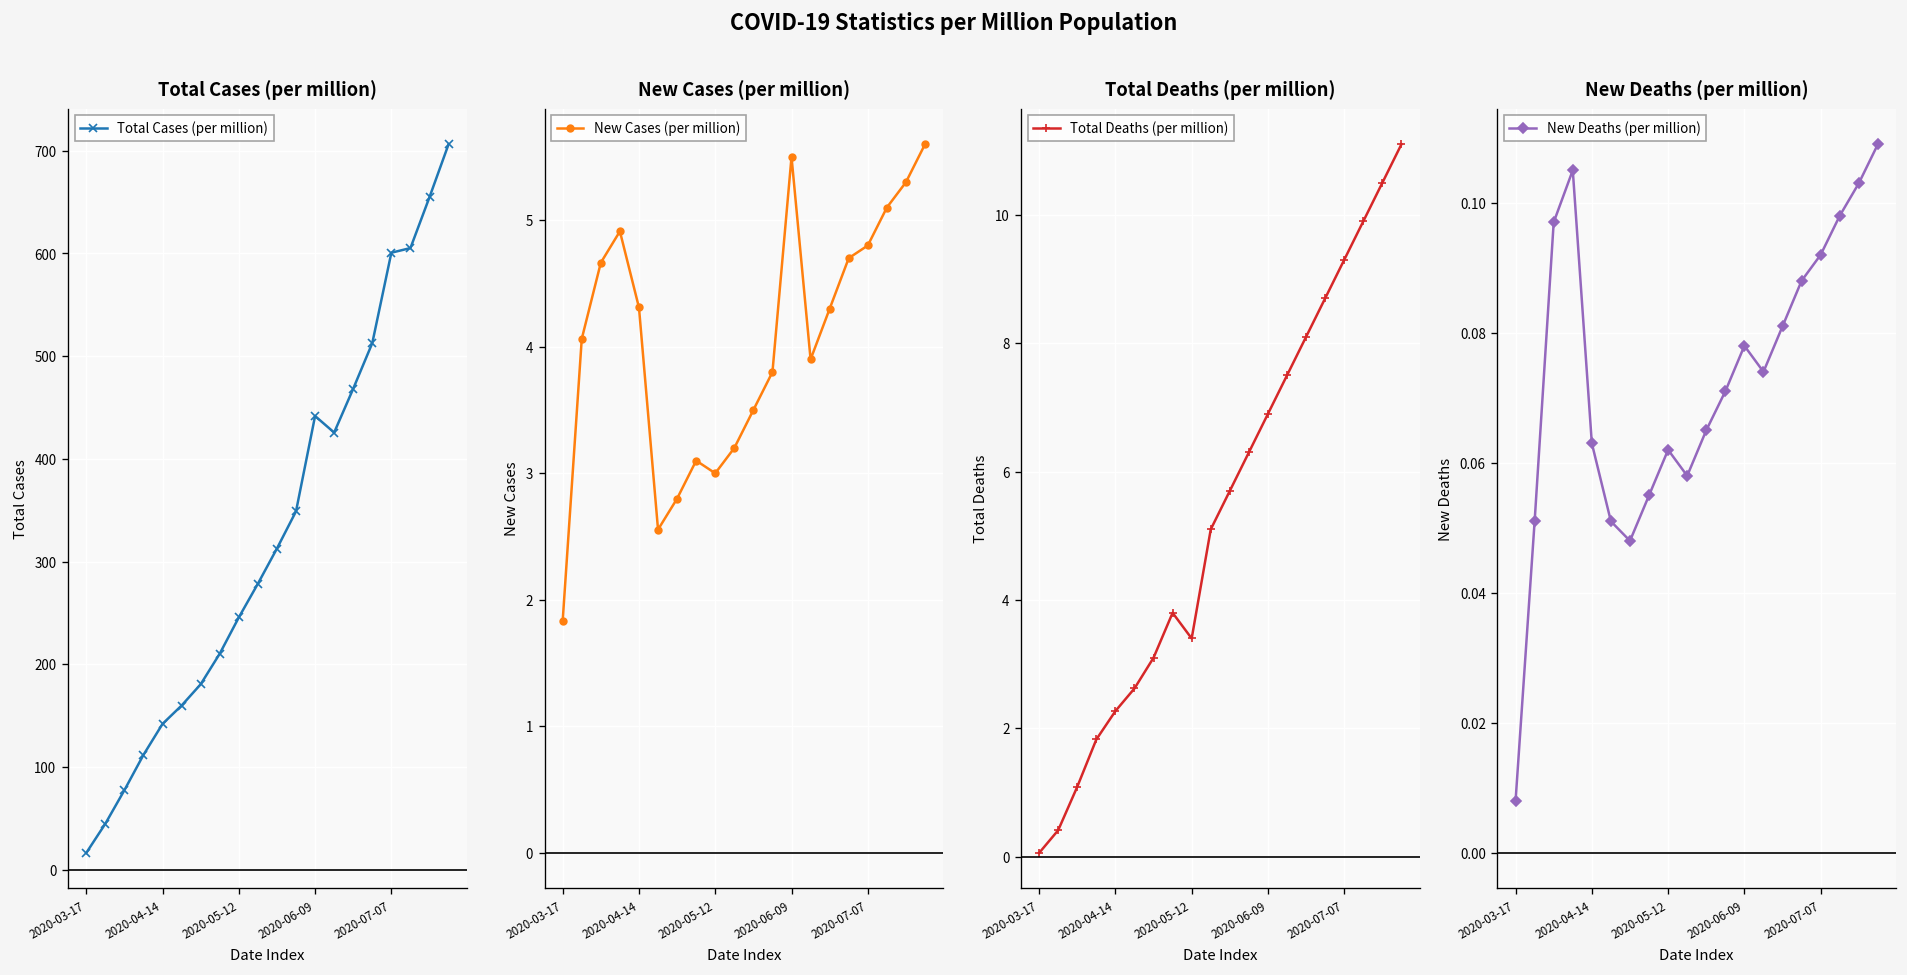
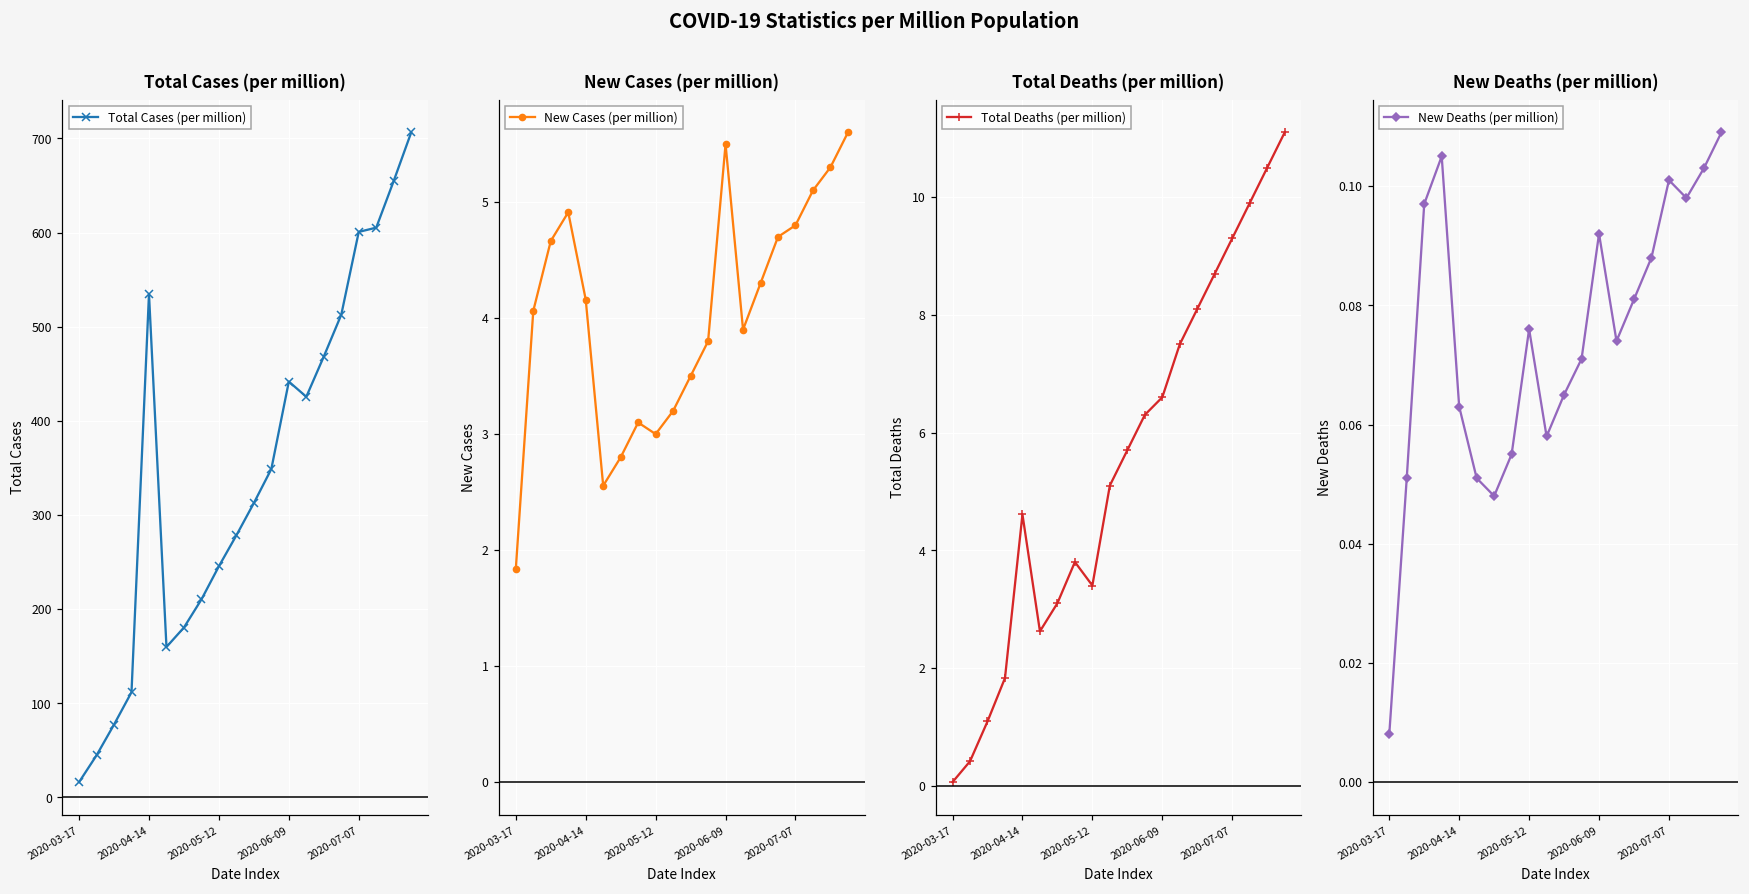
Total Cases (per million), 2020-04-14: 140 -> 530
New Cases (per million), 2020-04-14: 4.31 -> 4.16
Total Deaths (per million), 2020-04-14: 2.3 -> 4.6
Total Deaths (per million), 2020-06-09: 6.9 -> 6.6
New Deaths (per million), 2020-05-12: 0.062 -> 0.076
New Deaths (per million), 2020-06-09: 0.078 -> 0.092
New Deaths (per million), 2020-07-07: 0.092 -> 0.101
